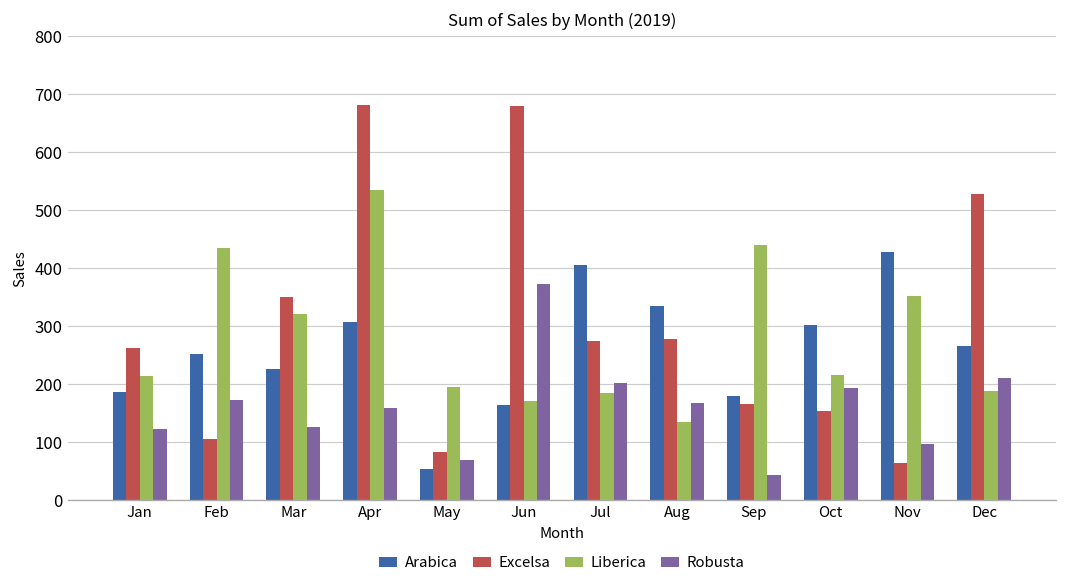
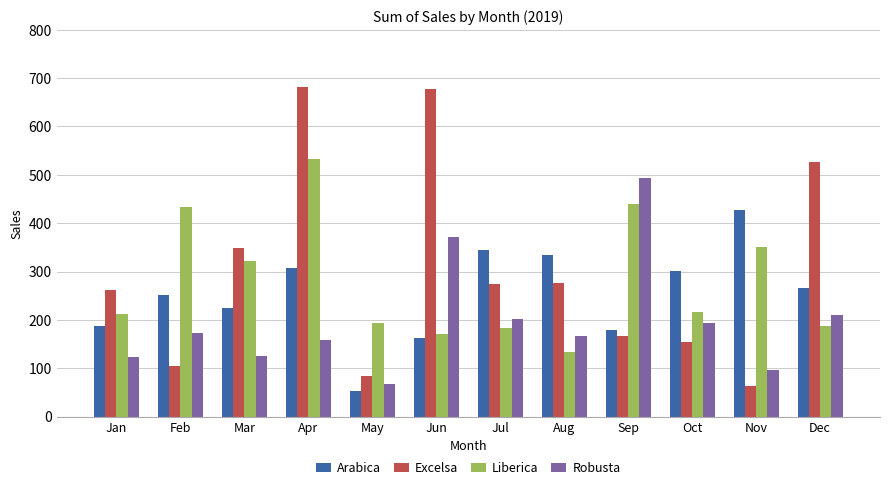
Arabica, Jul: 400 -> 350
Robusta, Sep: 40 -> 490
